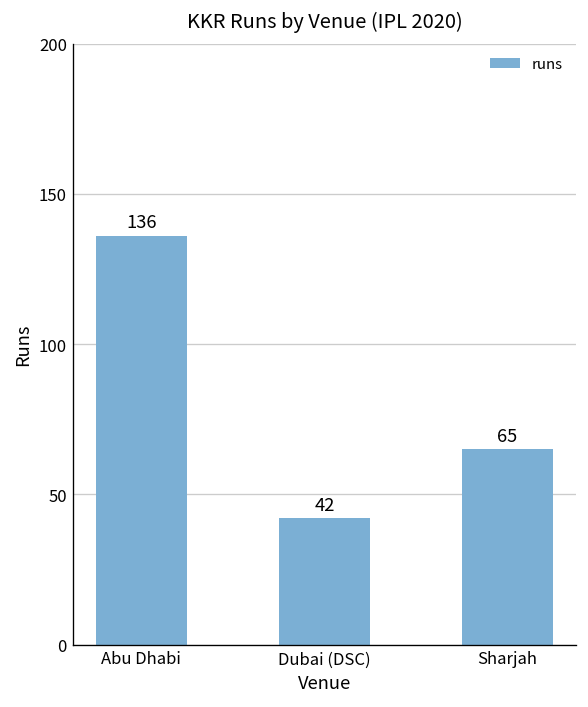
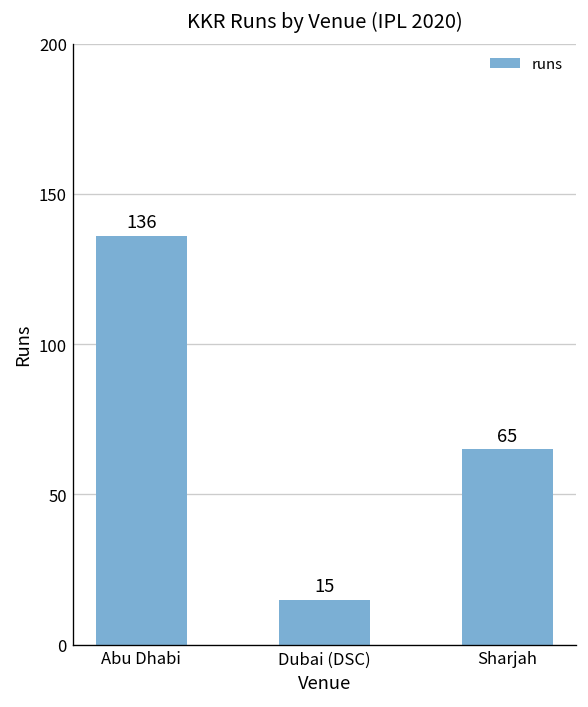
Dubai (DSC): 42 -> 15
